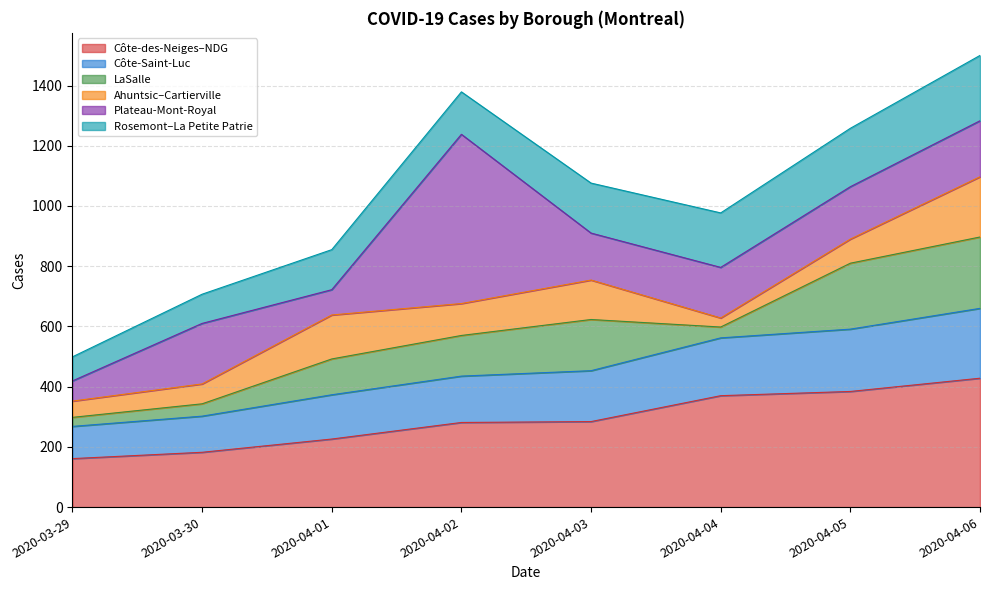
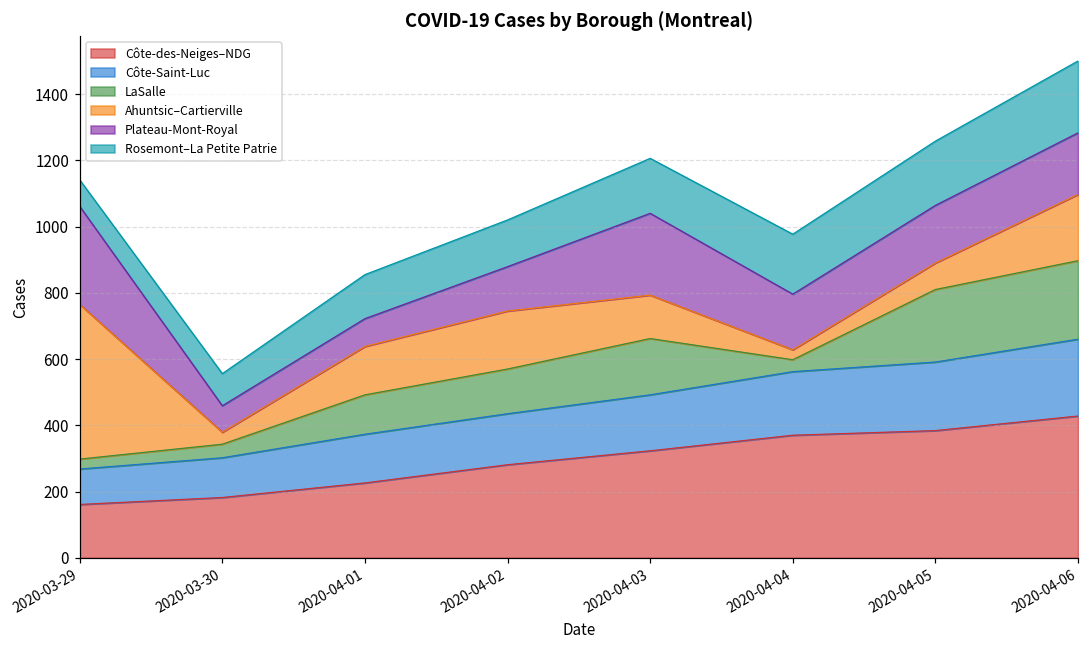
Ahuntsic–Cartierville, 2020-03-29: 50 -> 470
Plateau-Mont-Royal, 2020-03-29: 70 -> 300
Ahuntsic–Cartierville, 2020-03-30: 70 -> 40
Plateau-Mont-Royal, 2020-03-30: 200 -> 80
Ahuntsic–Cartierville, 2020-04-02: 110 -> 180
Plateau-Mont-Royal, 2020-04-02: 560 -> 130
Côte-des-Neiges–NDG, 2020-04-03: 280 -> 320
Plateau-Mont-Royal, 2020-04-03: 160 -> 250
